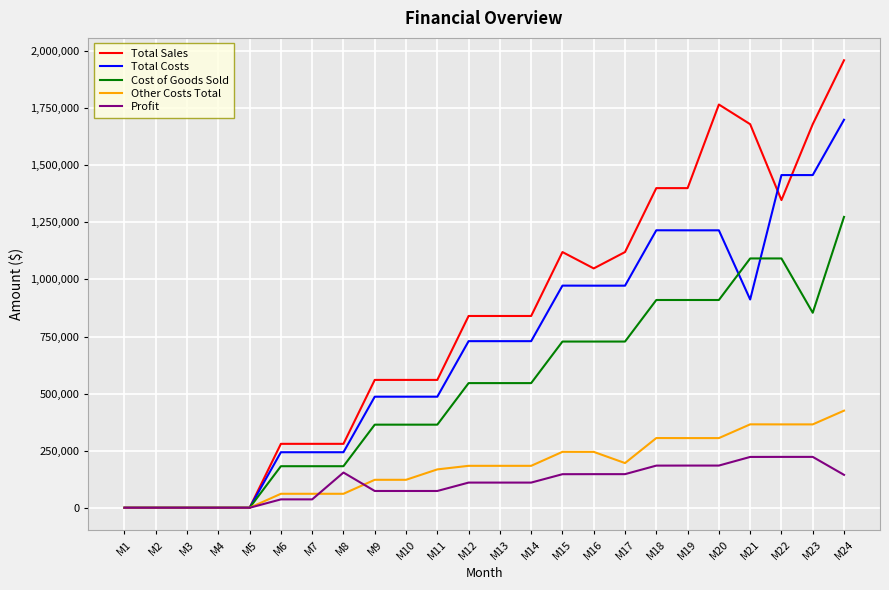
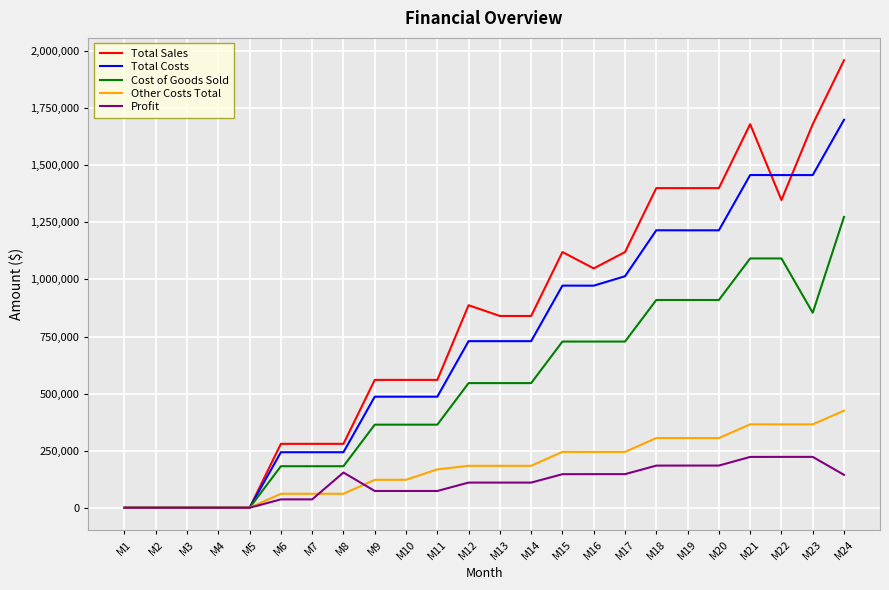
Total Sales, M12: 840,000 -> 890,000
Total Costs, M17: 970,000 -> 1,010,000
Other Costs Total, M17: 200,000 -> 240,000
Total Sales, M20: 1,770,000 -> 1,400,000
Total Costs, M21: 910,000 -> 1,460,000
